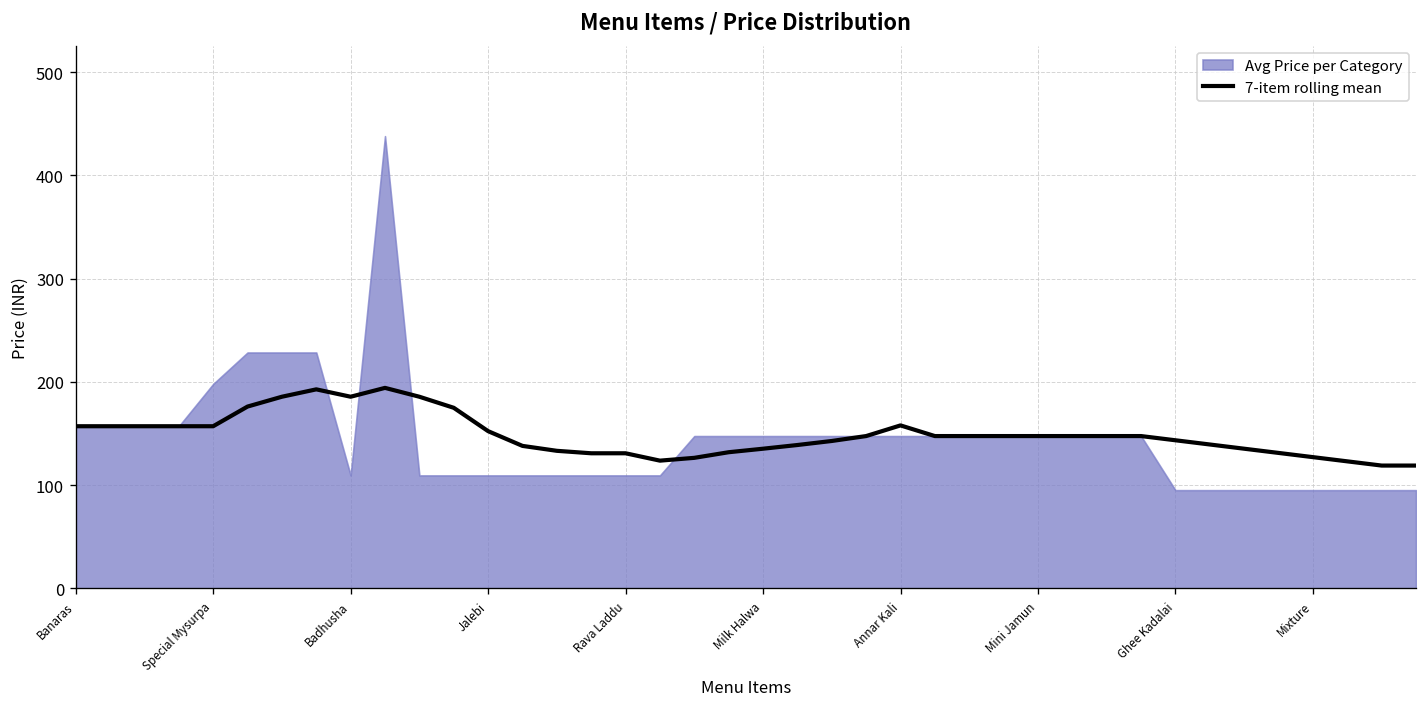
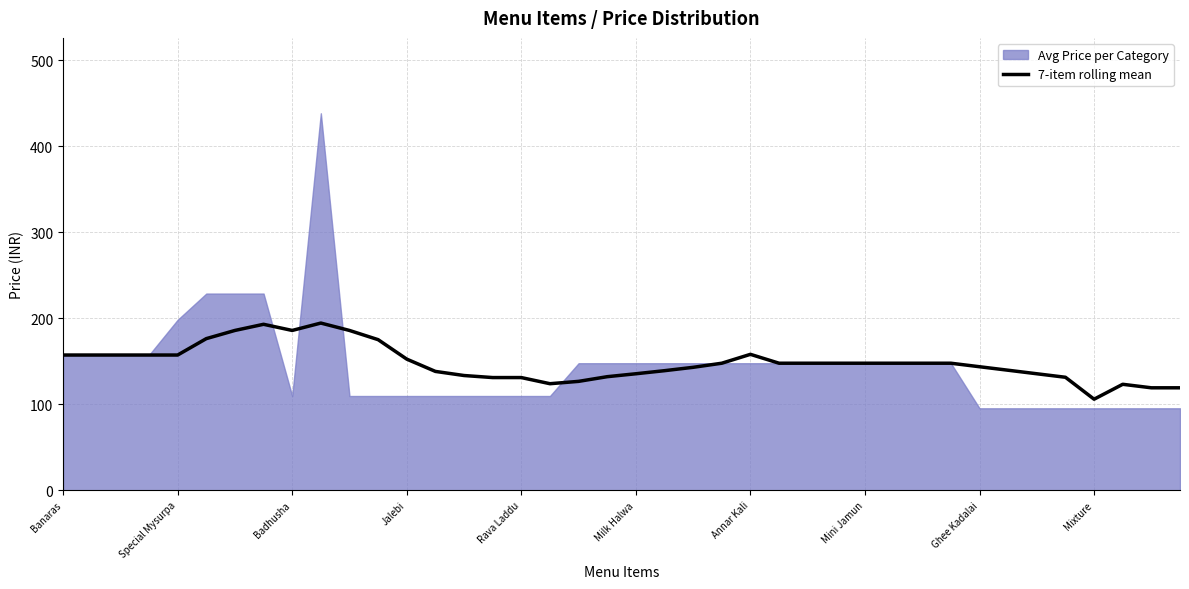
7-item rolling mean, Mixture: 130 -> 110
